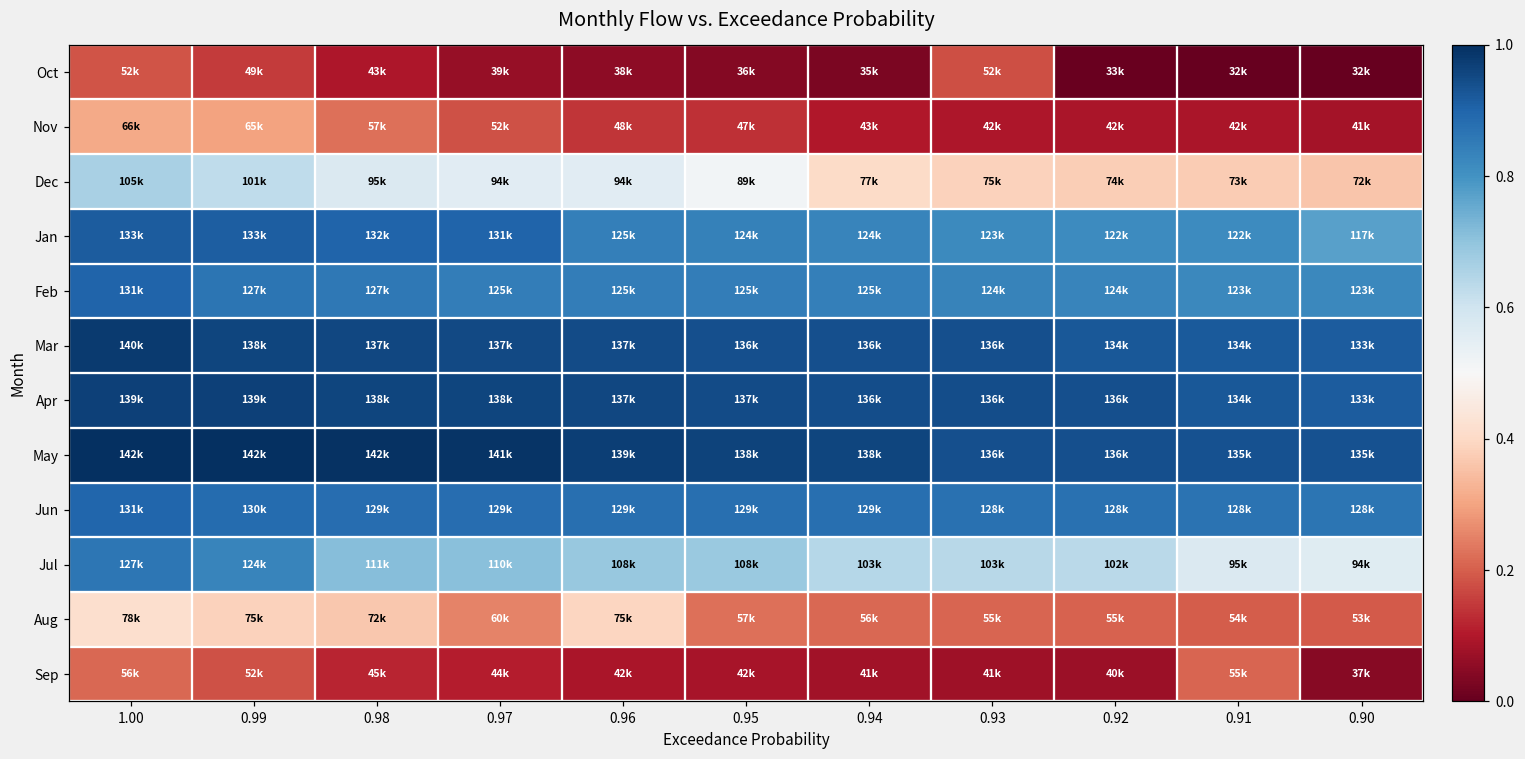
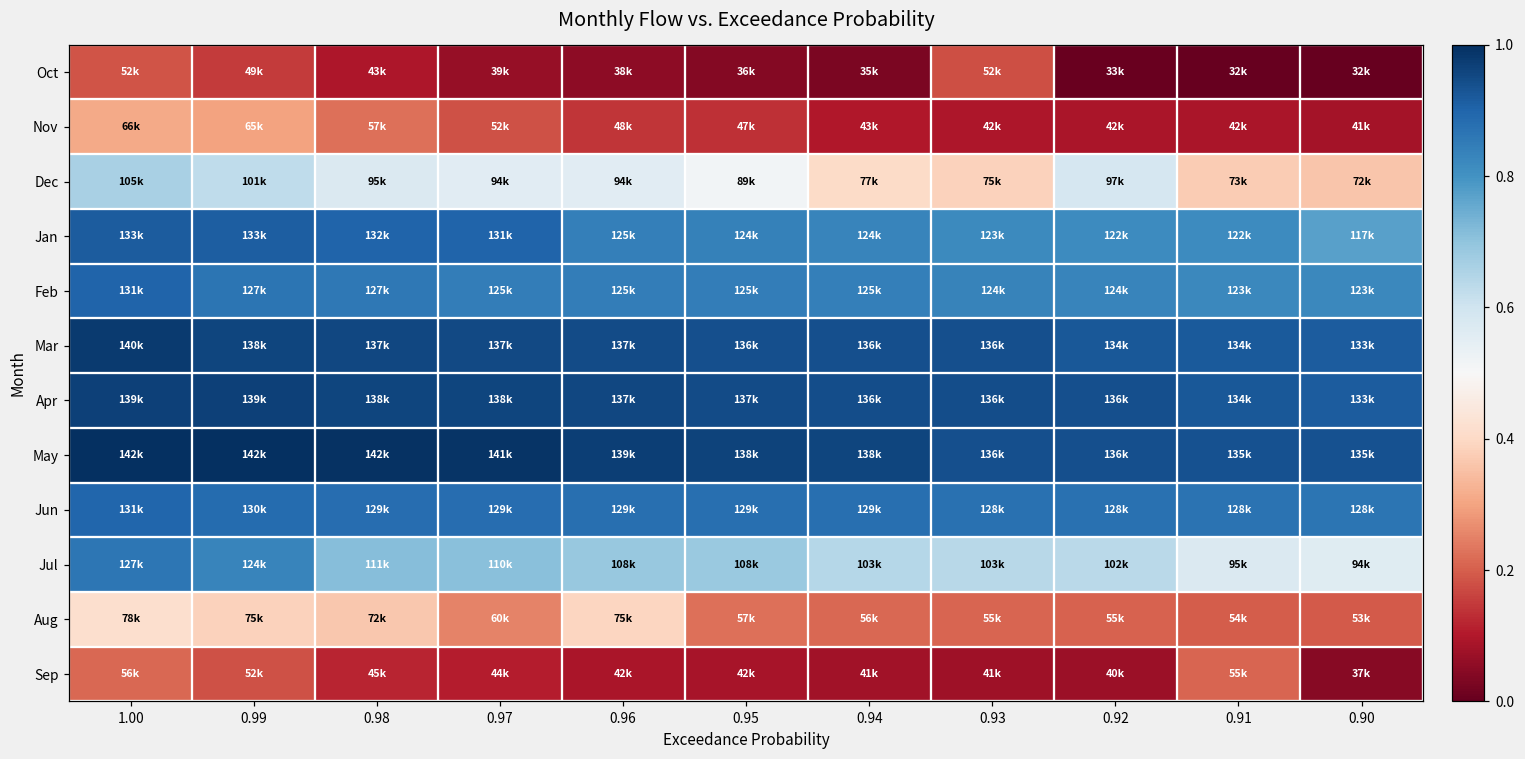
Dec, 0.92: 74k -> 97k
